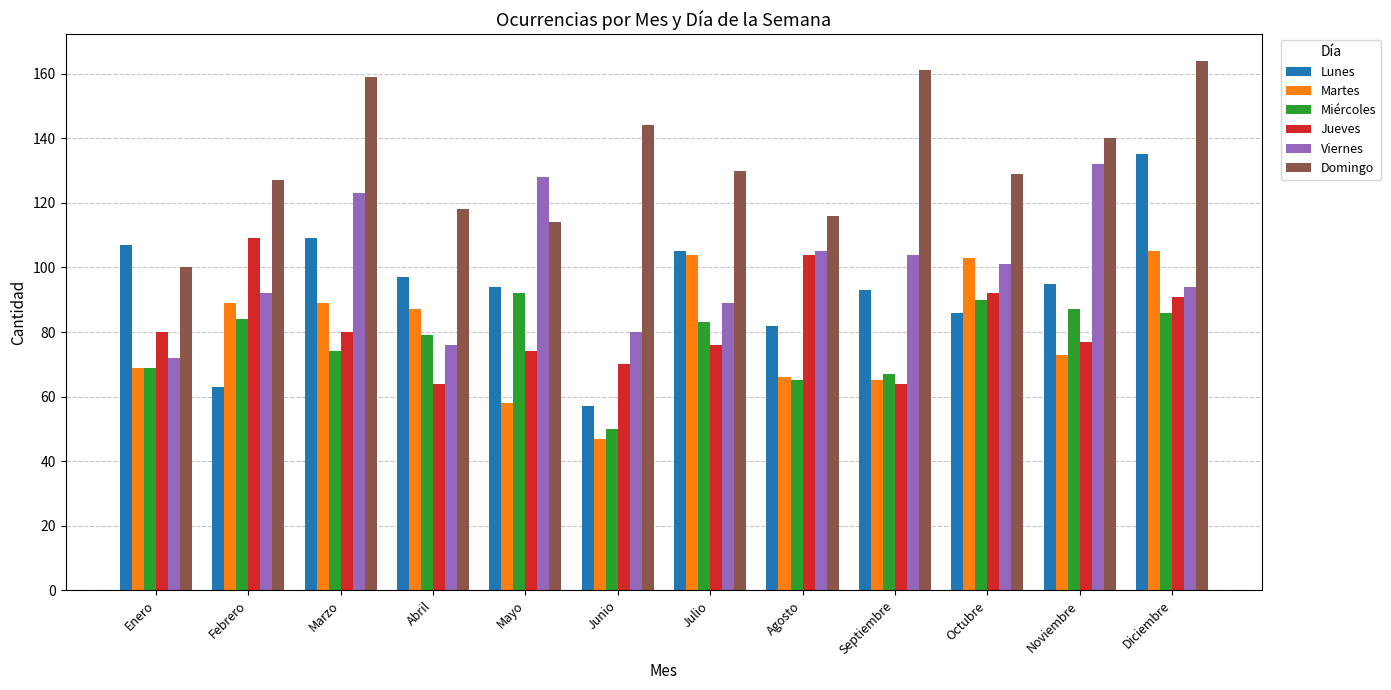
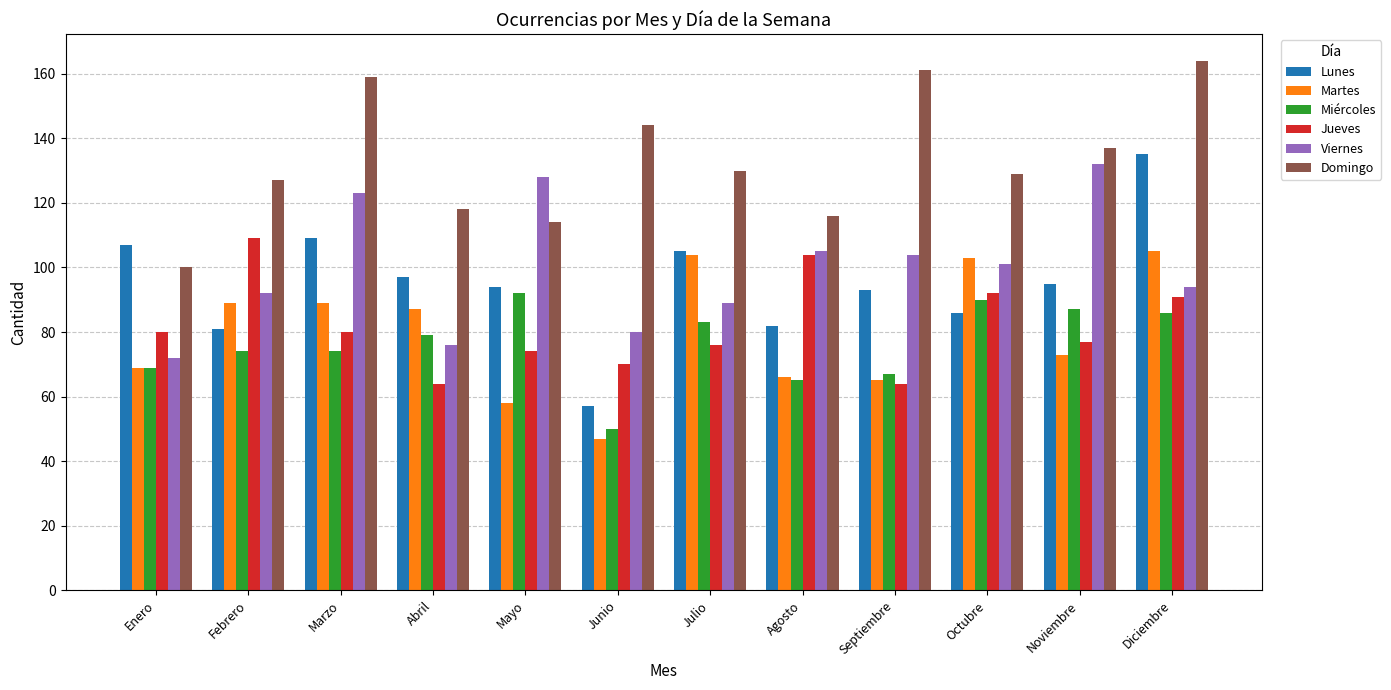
Lunes, Febrero: 63 -> 81
Miércoles, Febrero: 84 -> 74
Domingo, Noviembre: 140 -> 137
